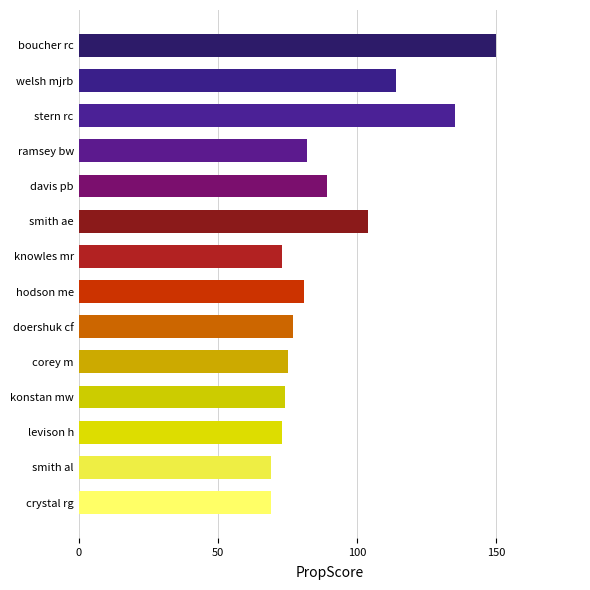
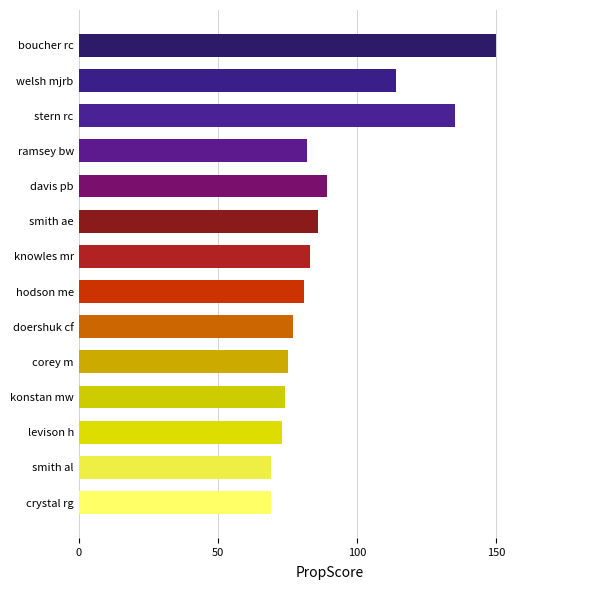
smith ae: 104 -> 86
knowles mr: 73 -> 83
